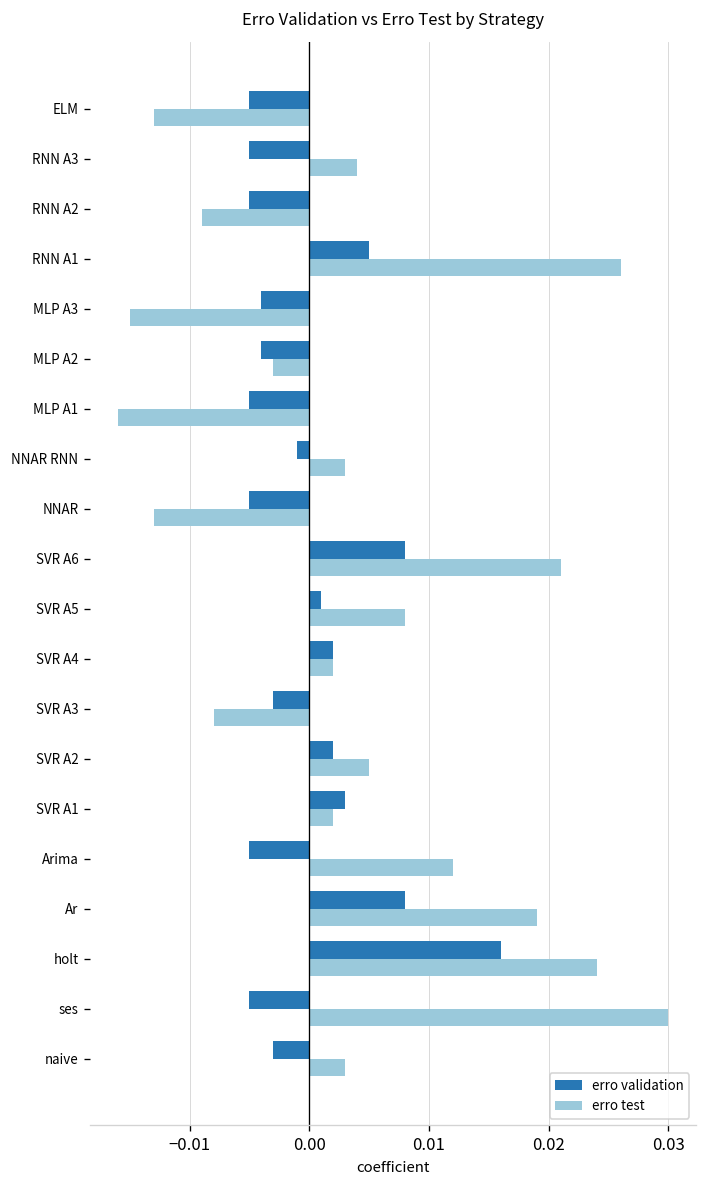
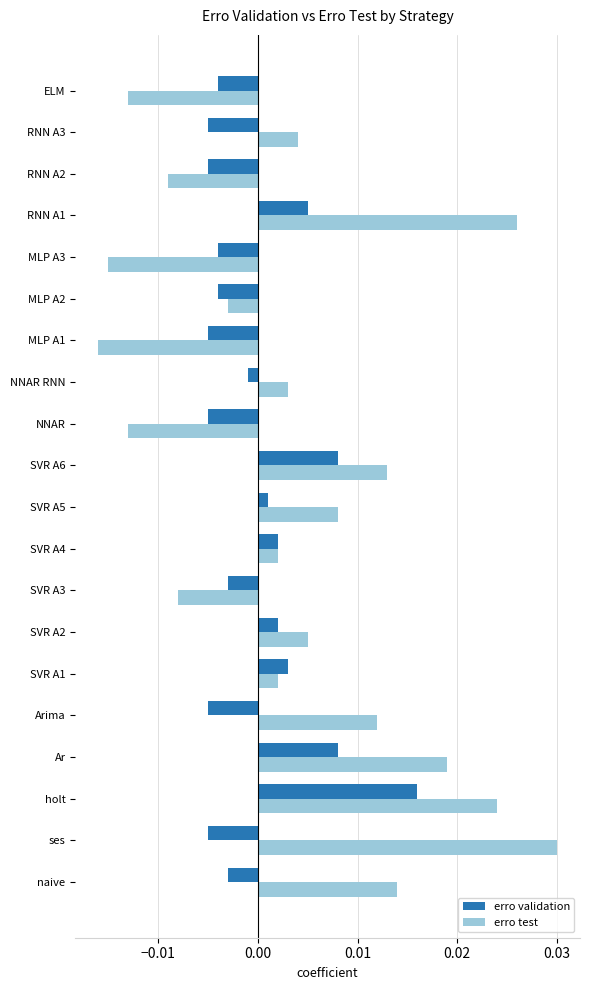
erro validation, ELM: -0.005 -> -0.004
erro test, SVR A6: 0.021 -> 0.013
erro test, naive: 0.003 -> 0.014
